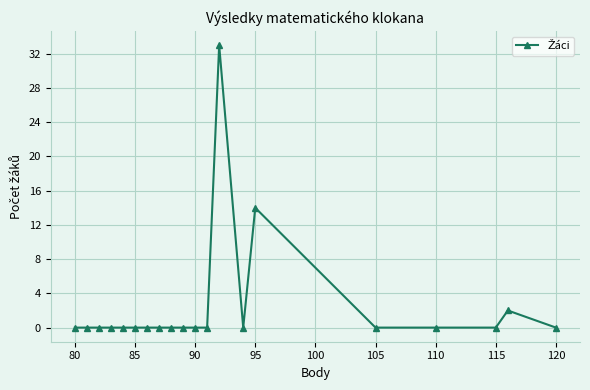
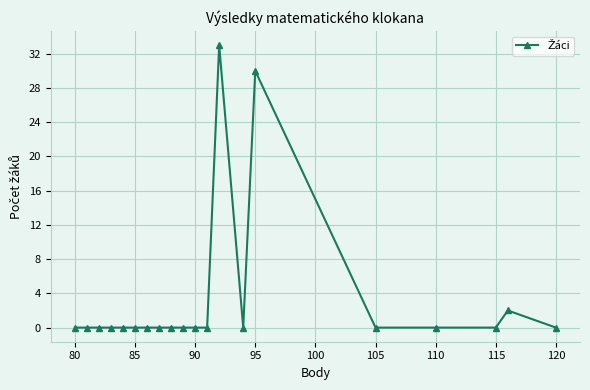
95: 14 -> 30
